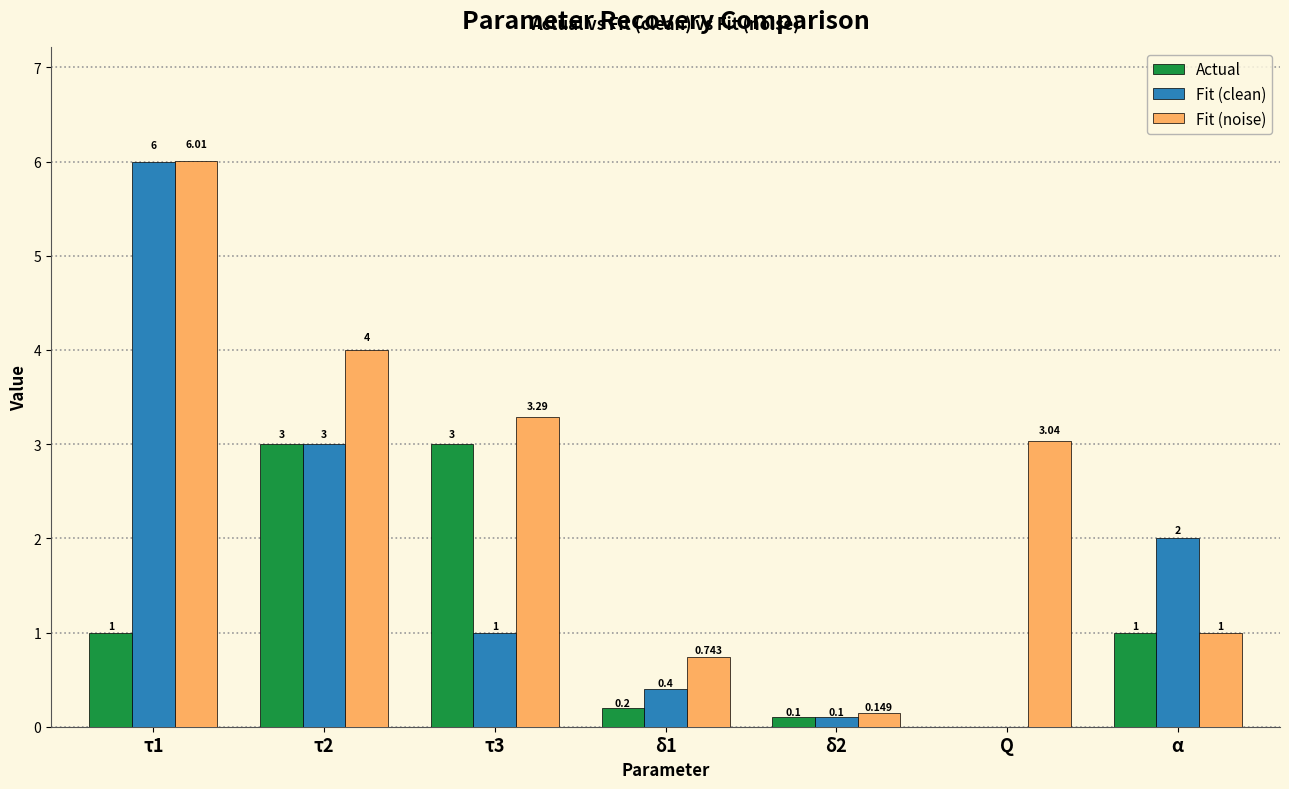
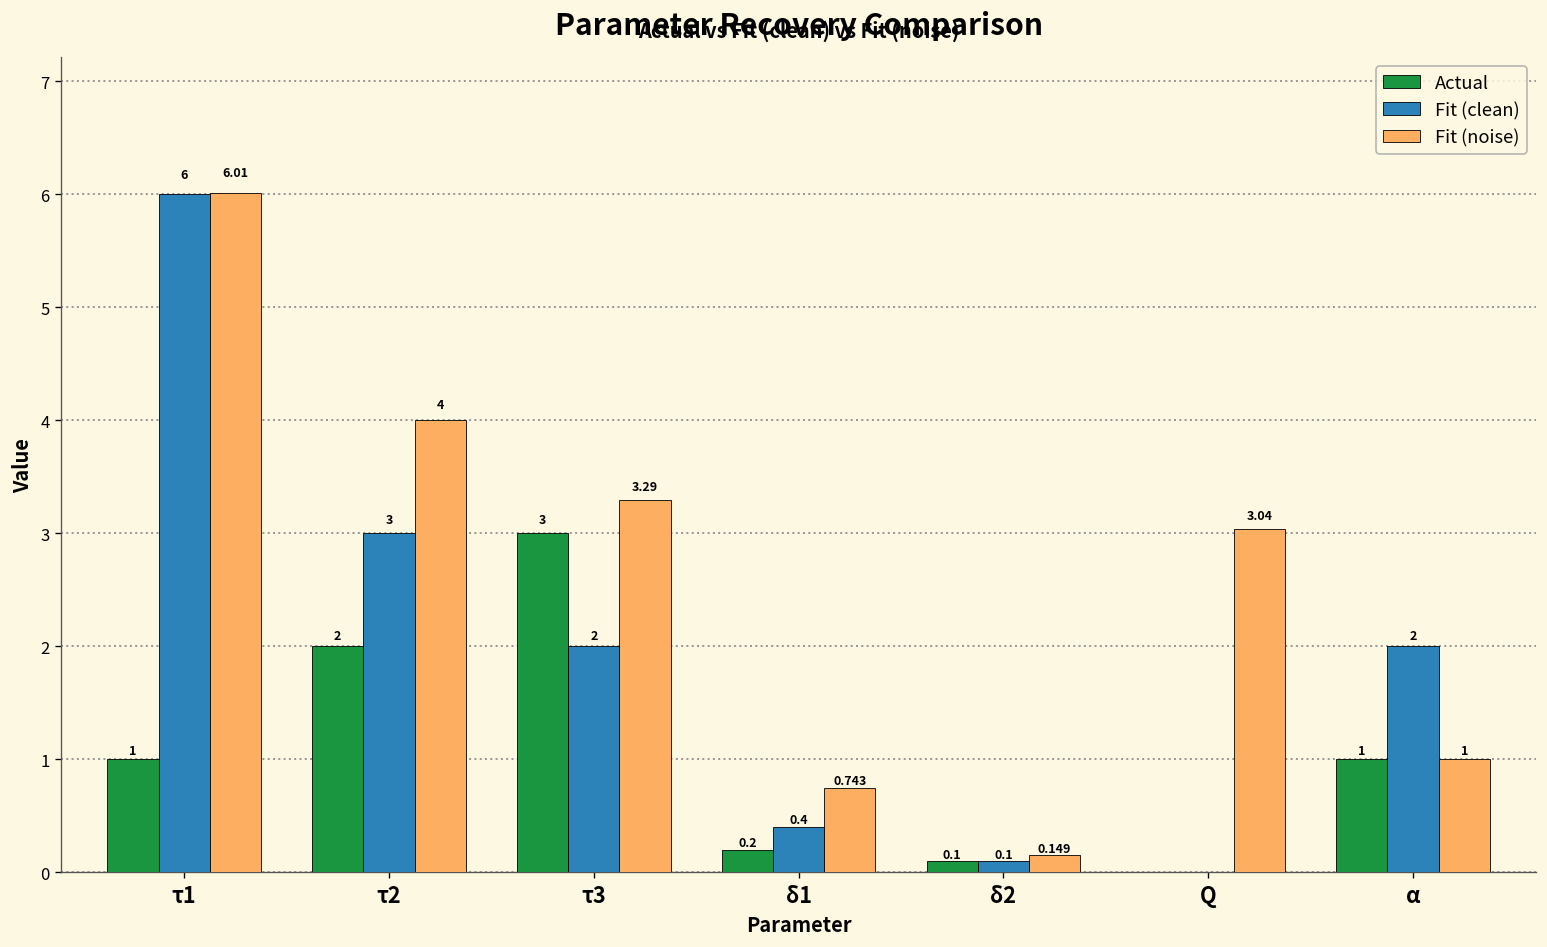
Actual, τ2: 3 -> 2
Fit (clean), τ3: 1 -> 2
